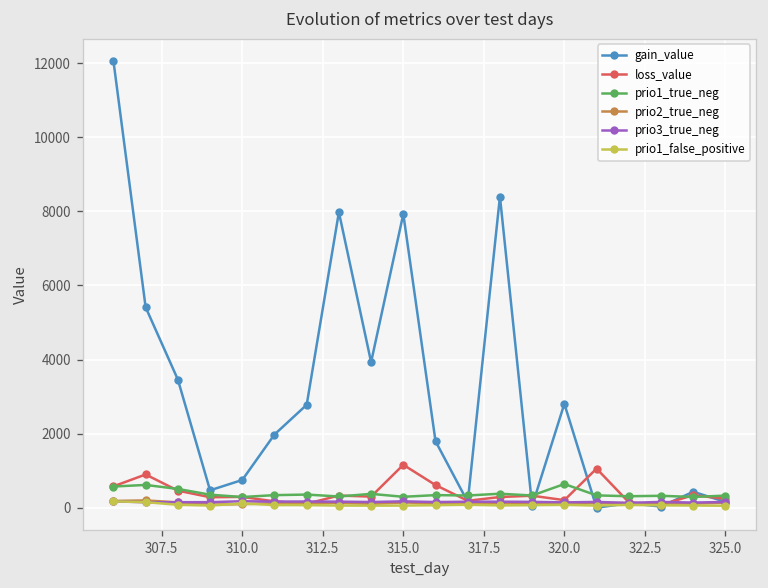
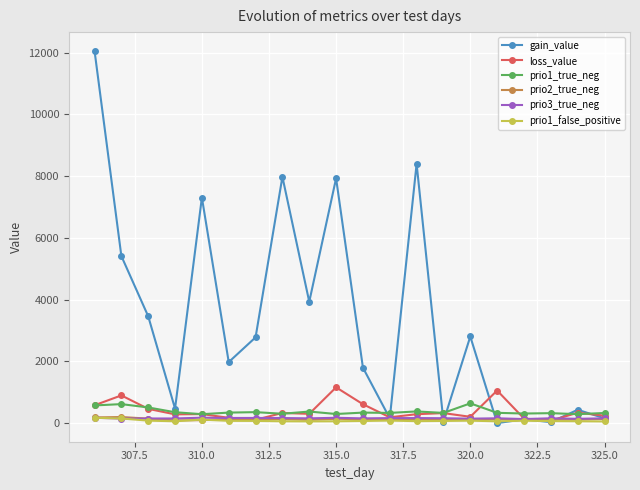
gain_value, 310.0: 700 -> 7300
